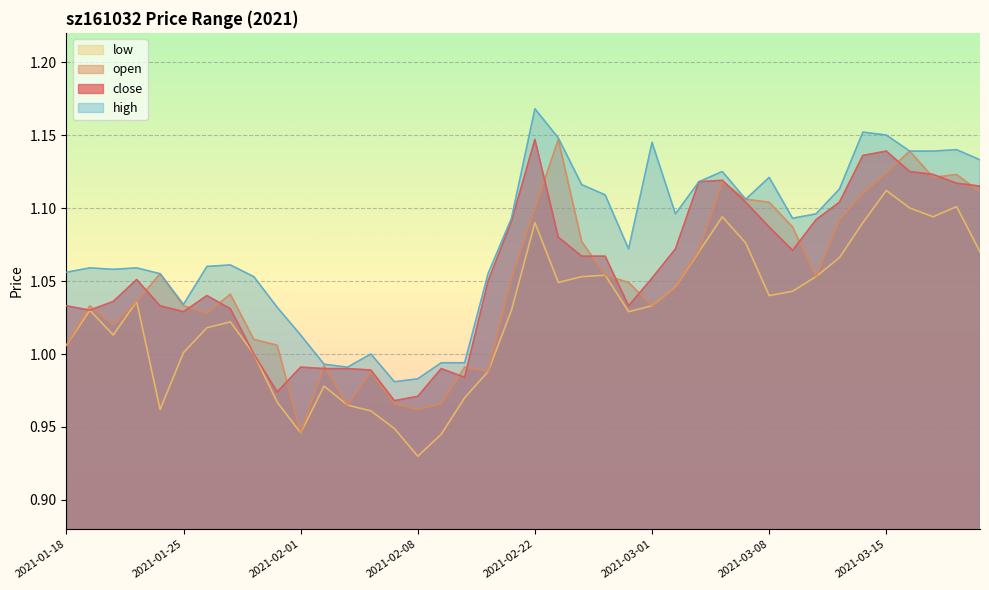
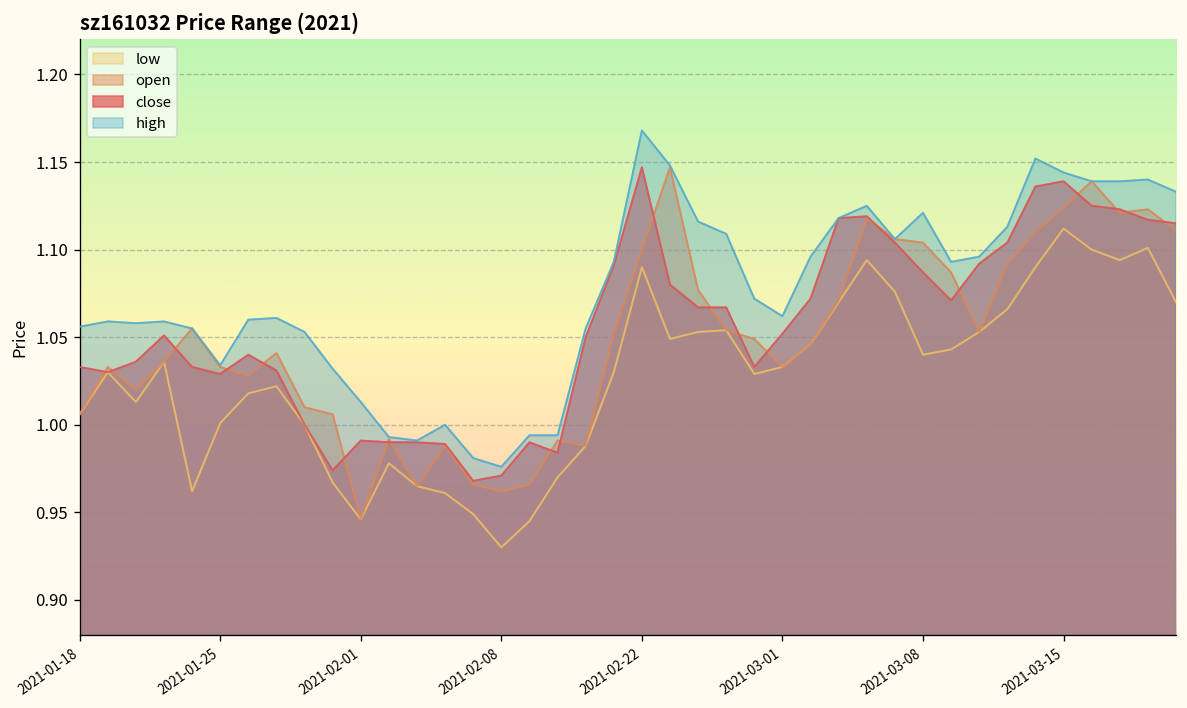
high, 2021-02-08: 0.983 -> 0.976
high, 2021-03-01: 1.145 -> 1.062
high, 2021-03-15: 1.150 -> 1.144
